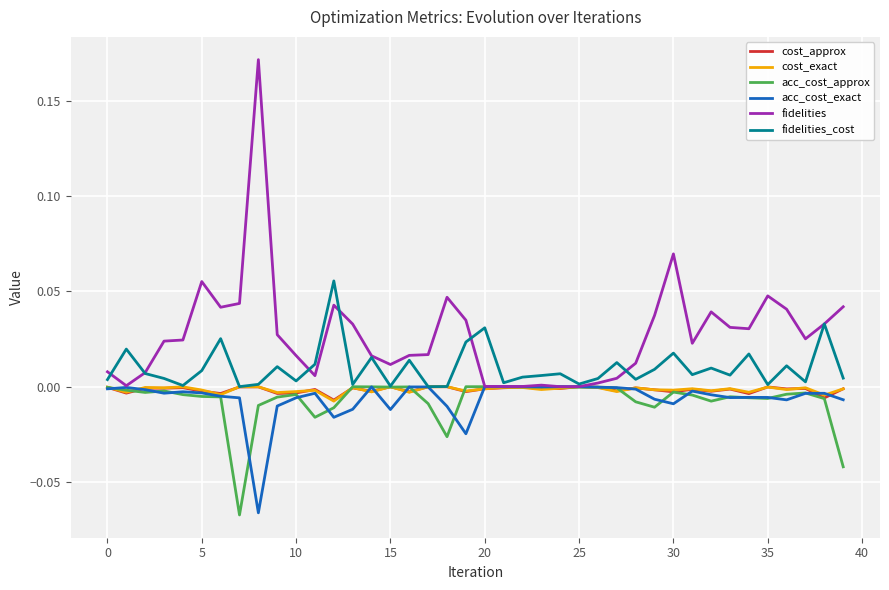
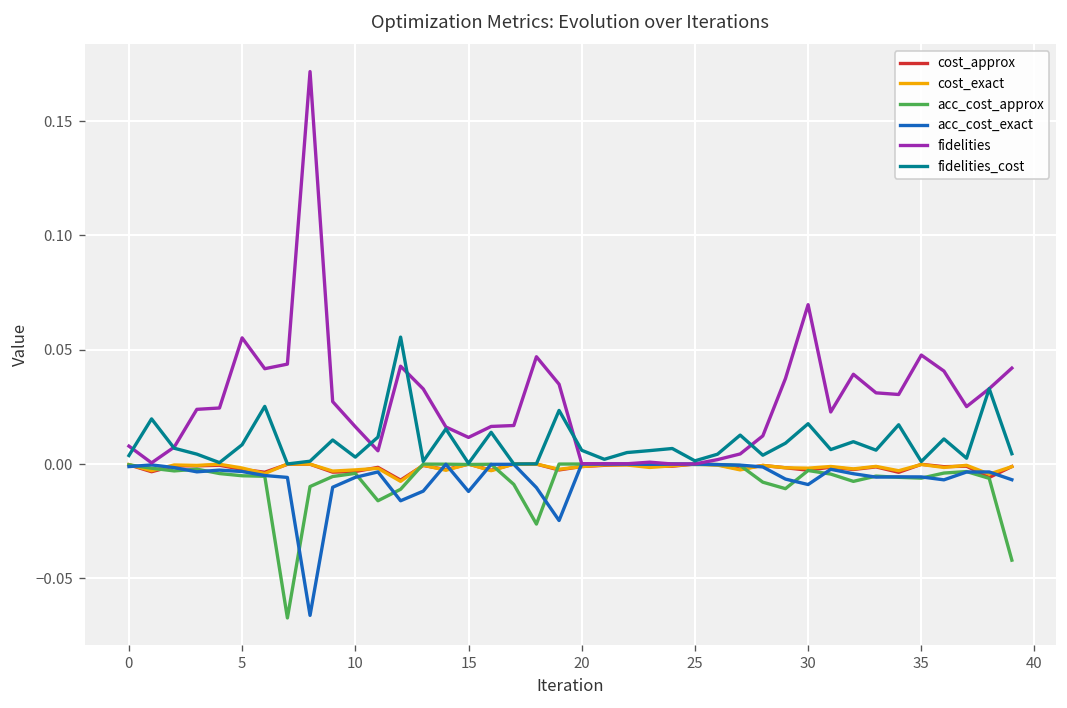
fidelities_cost, 20: 0.031 -> 0.006
